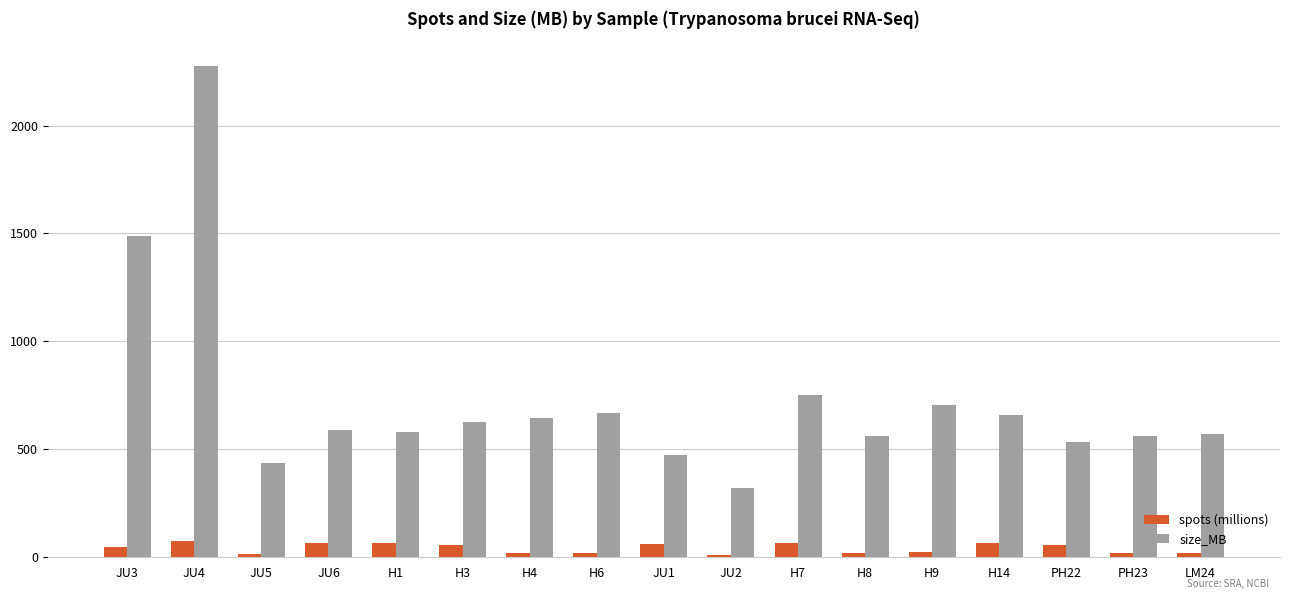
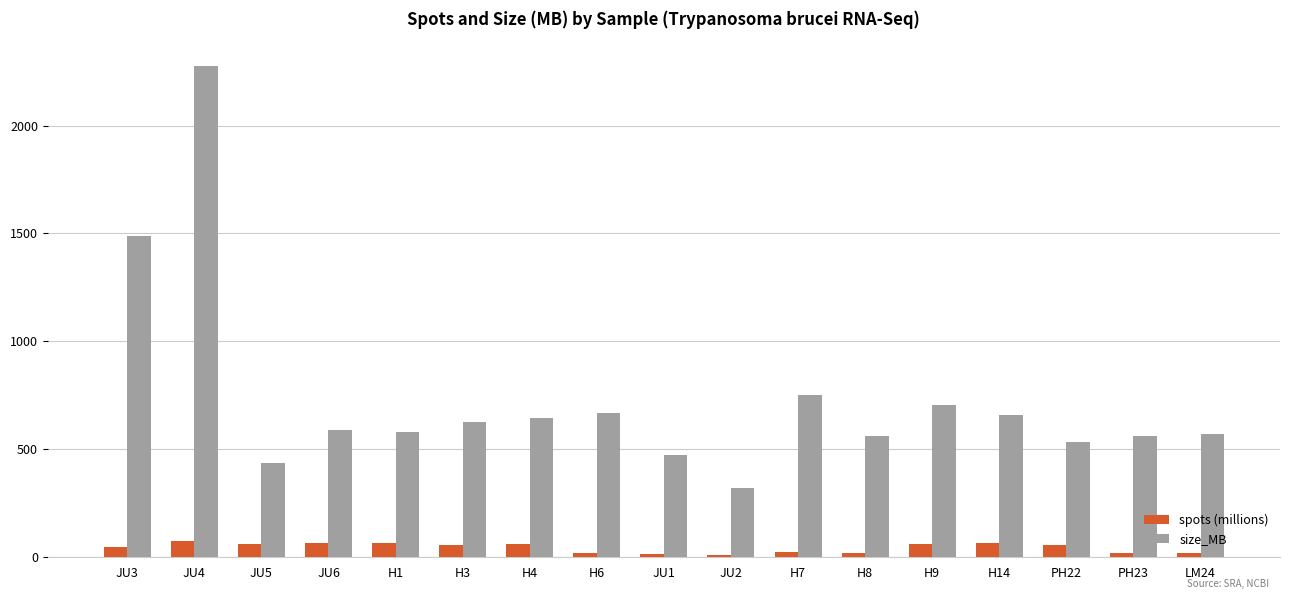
spots (millions), JU5: 10 -> 60
spots (millions), H4: 20 -> 60
spots (millions), JU1: 60 -> 20
spots (millions), H7: 70 -> 20
spots (millions), H9: 20 -> 60
